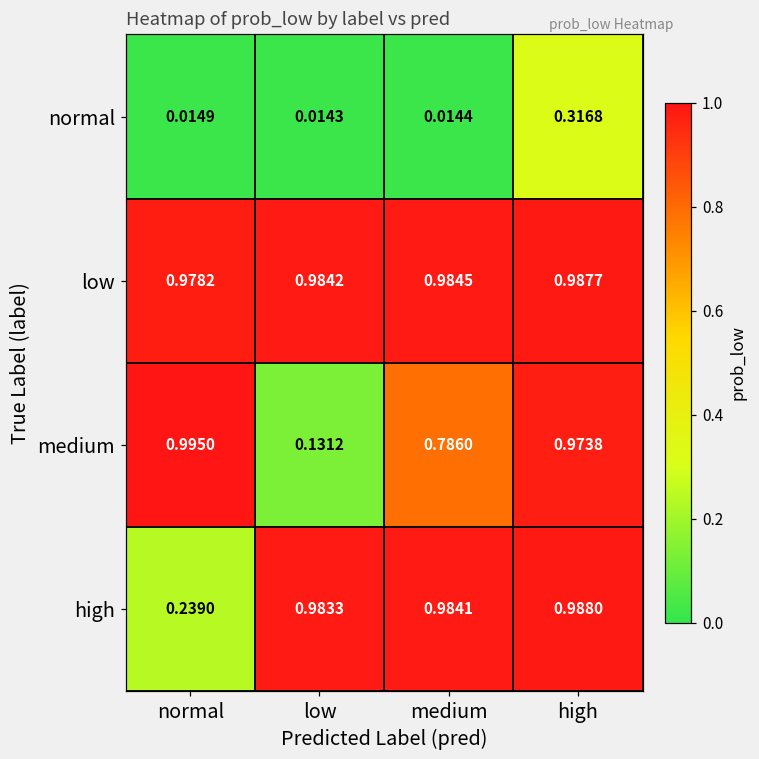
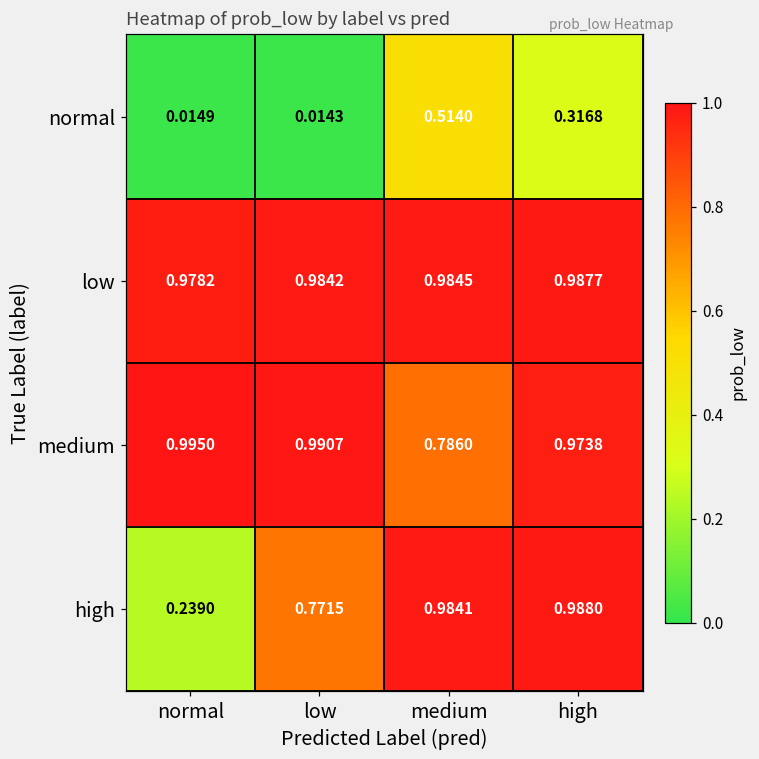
normal, medium: 0.0144 -> 0.5140
medium, low: 0.1312 -> 0.9907
high, low: 0.9833 -> 0.7715
